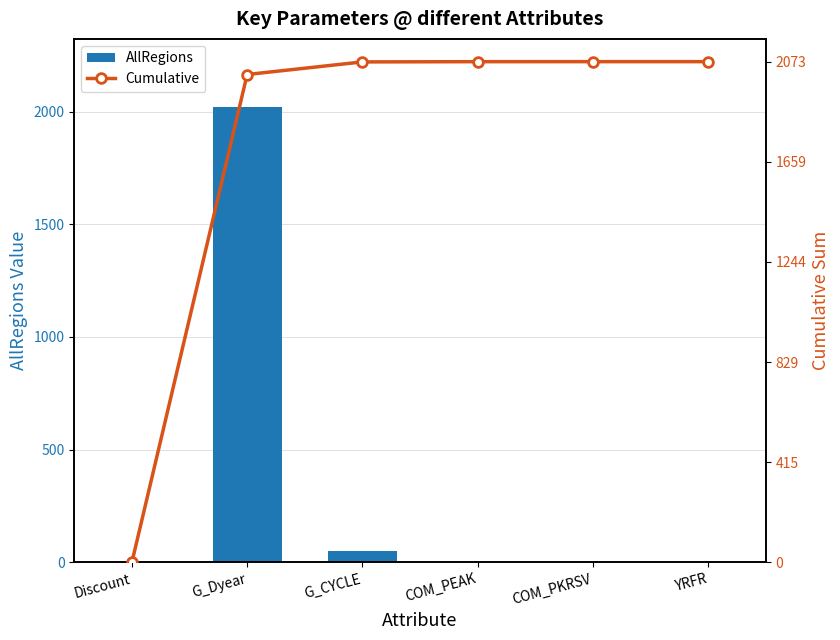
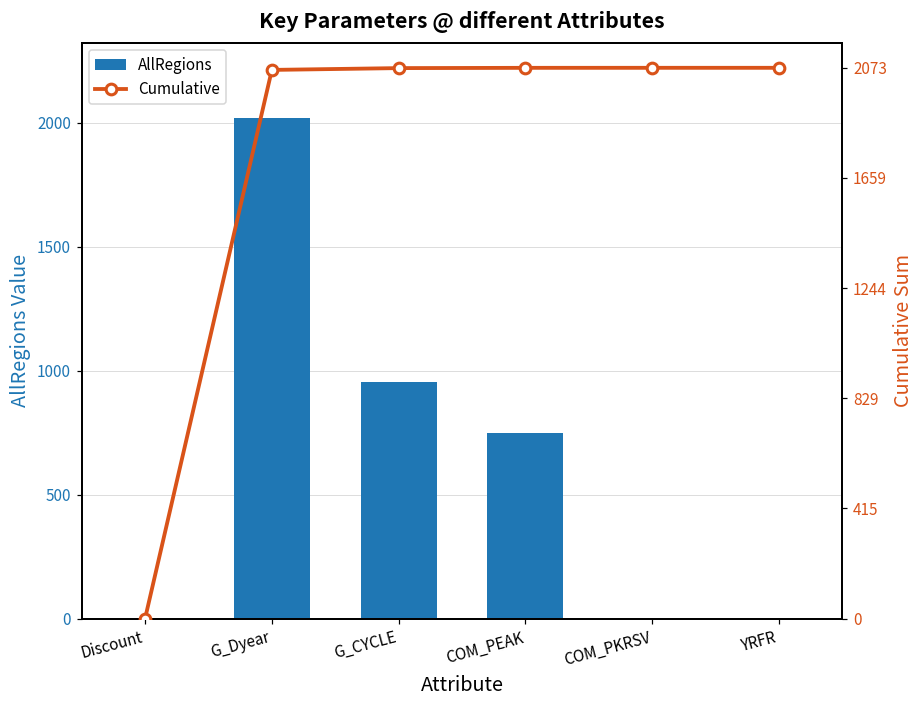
AllRegions, G_CYCLE: 50 -> 960
AllRegions, COM_PEAK: 0 -> 750
Cumulative, G_Dyear: 2020 -> 2070
